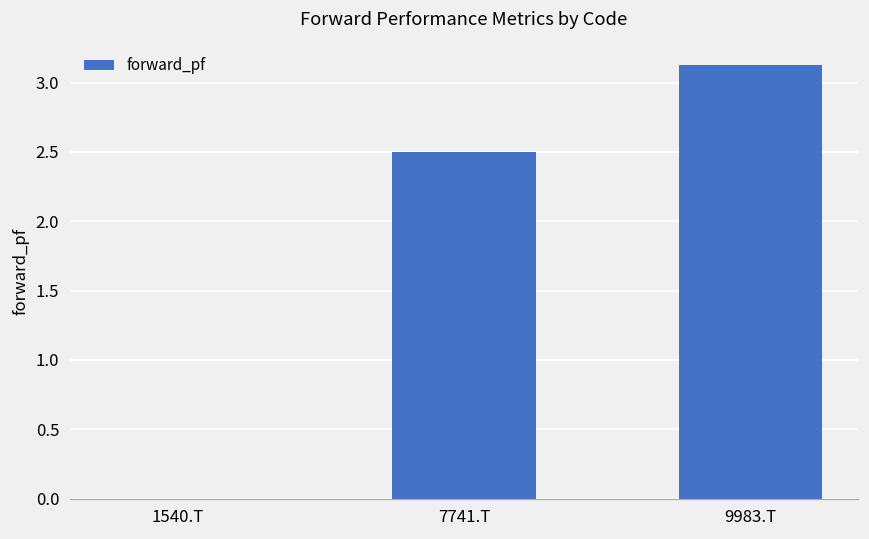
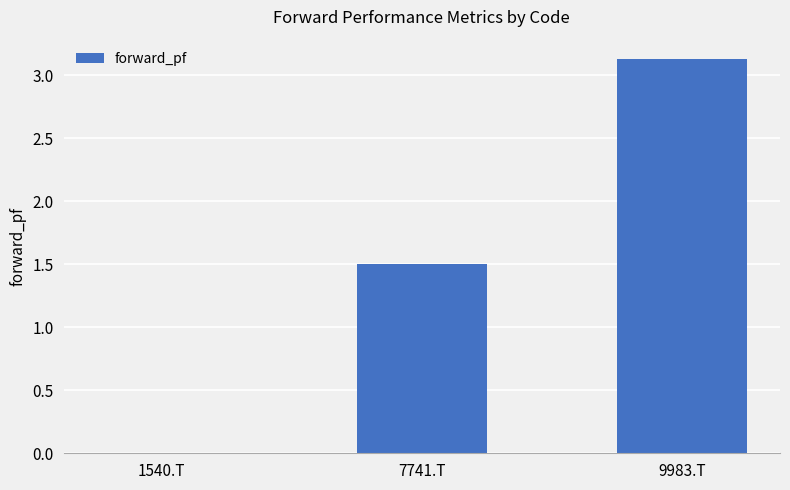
7741.T: 2.5 -> 1.5
